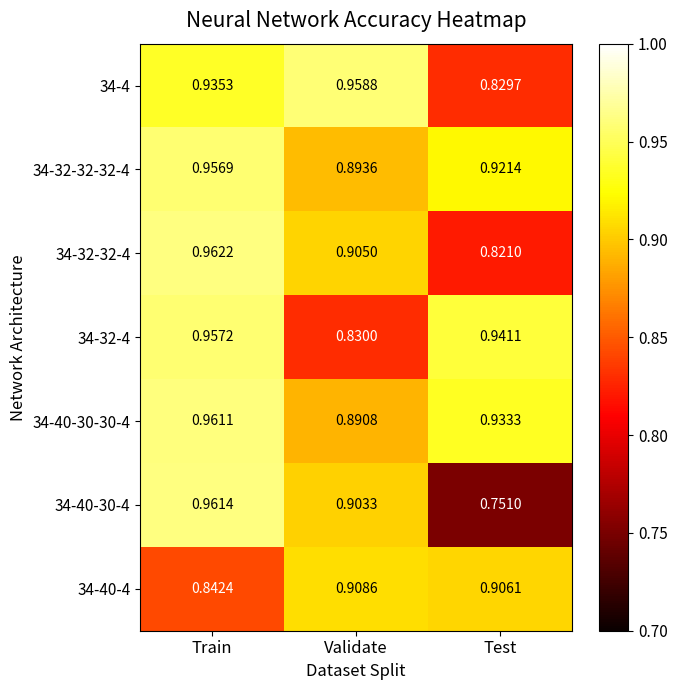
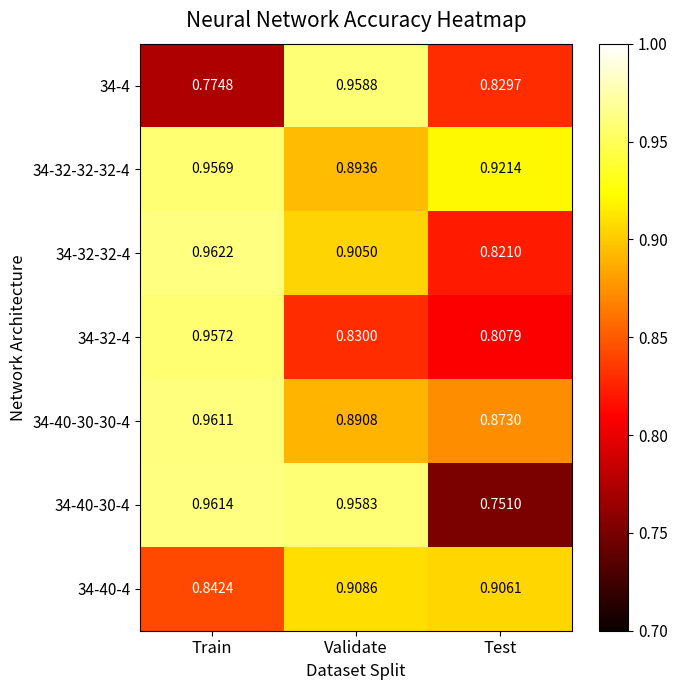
34-4, Train: 0.9353 -> 0.7748
34-32-4, Test: 0.9411 -> 0.8079
34-40-30-30-4, Test: 0.9333 -> 0.8730
34-40-30-4, Validate: 0.9033 -> 0.9583
